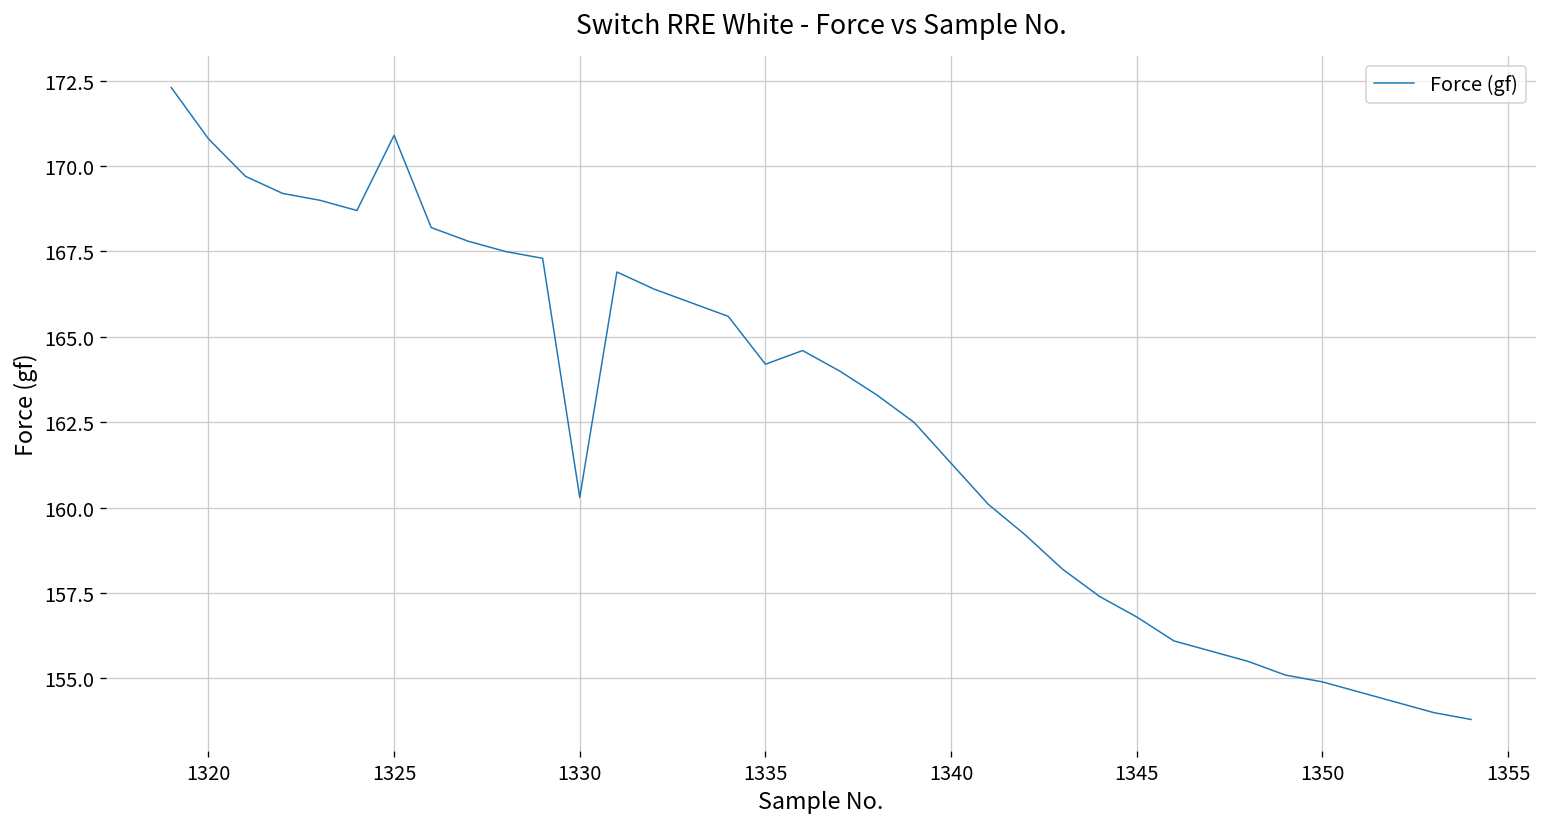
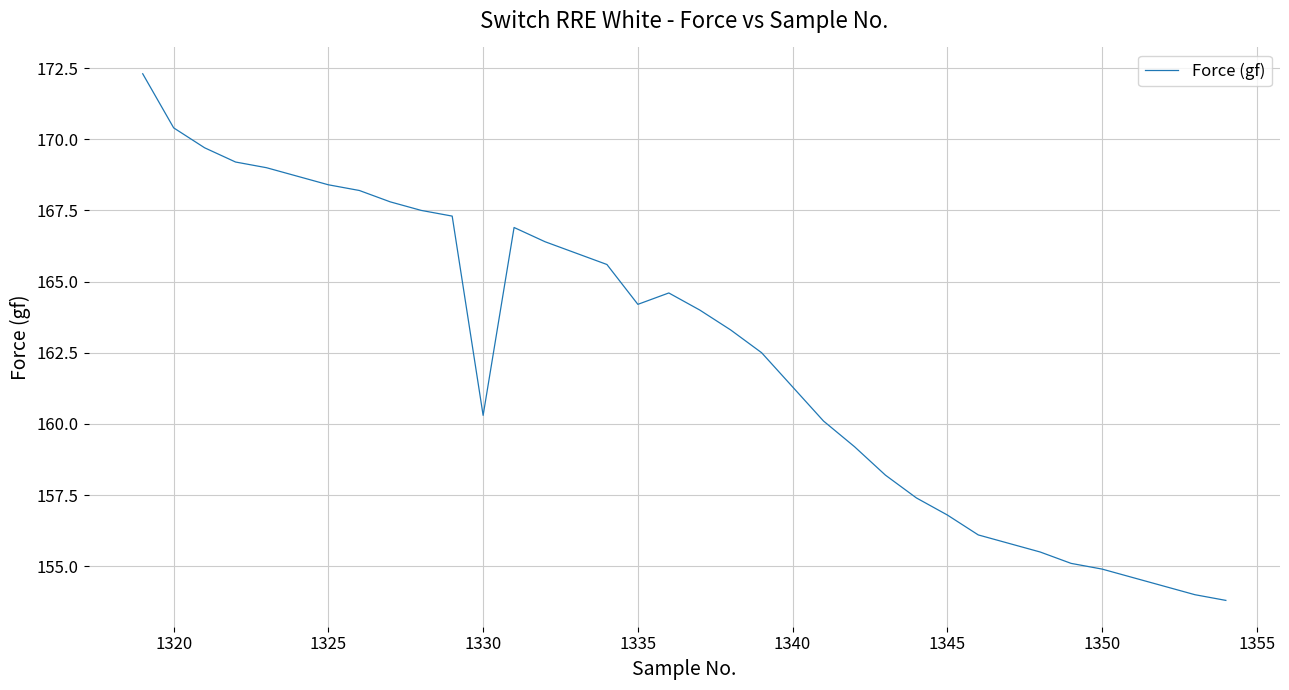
1320: 170.8 -> 170.4
1325: 170.9 -> 168.4
